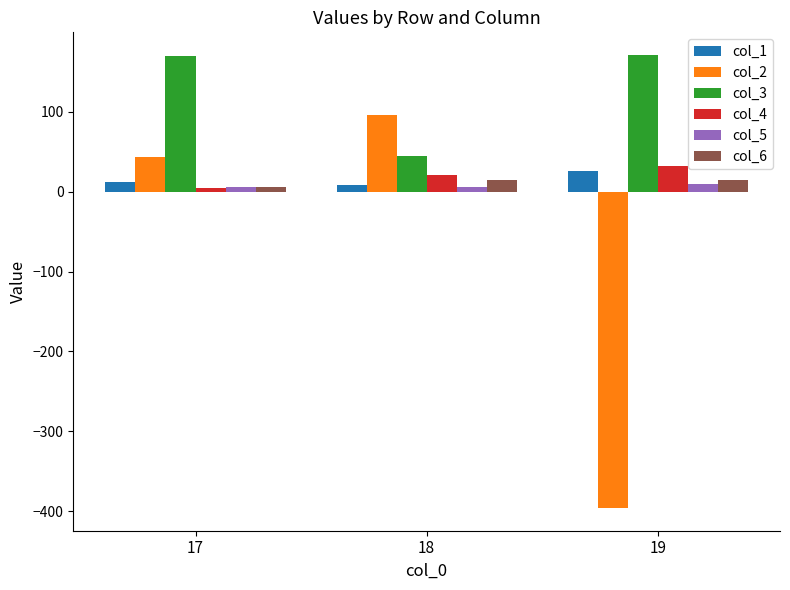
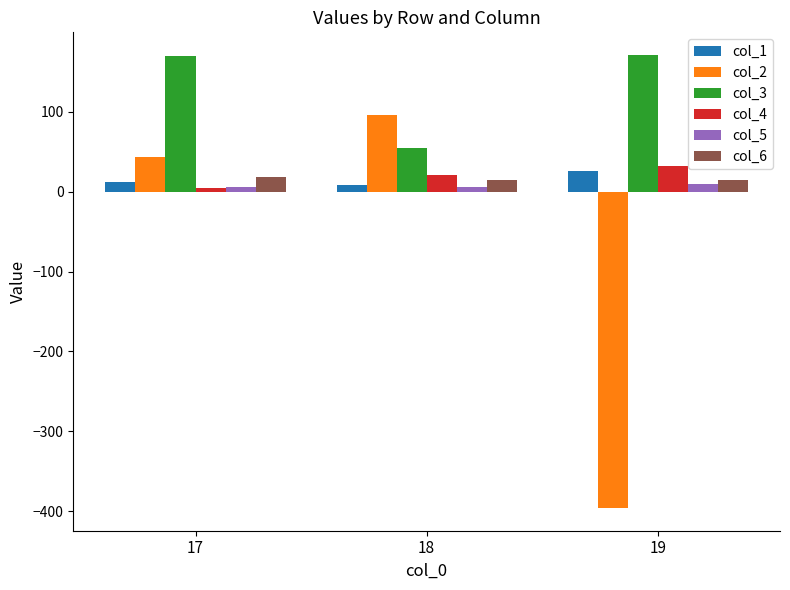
col_6, 17: 10 -> 20
col_3, 18: 40 -> 50
